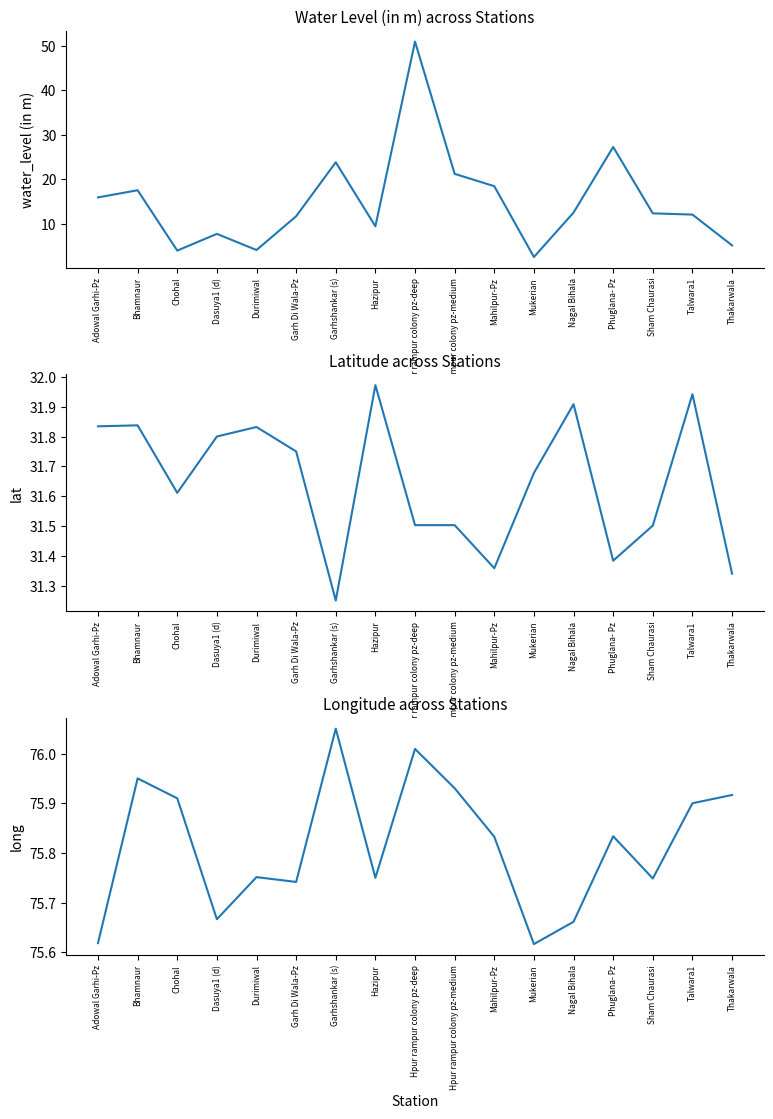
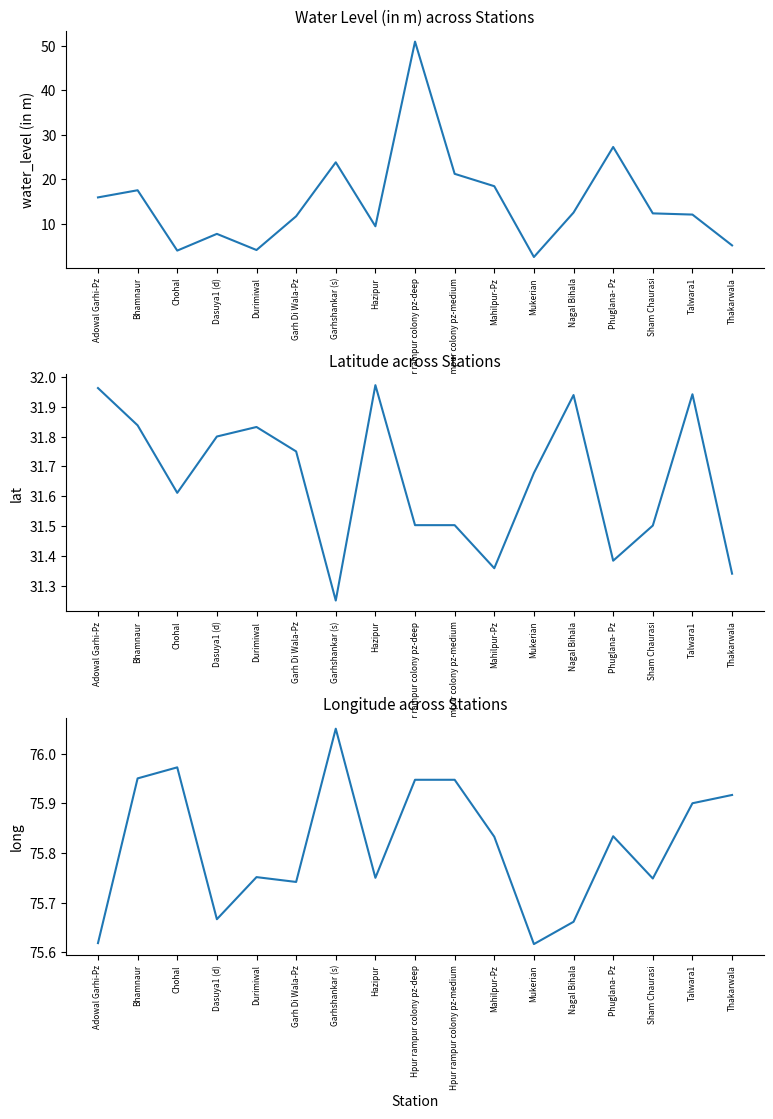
Latitude across Stations, Adowal Garhi-Pz: 31.83 -> 31.96
Latitude across Stations, Nagal Bihala: 31.91 -> 31.94
Longitude across Stations, Chohal: 75.91 -> 75.97
Longitude across Stations, Hpur rampur colony pz-deep: 76.01 -> 75.95
Longitude across Stations, Hpur rampur colony pz-medium: 75.93 -> 75.95
